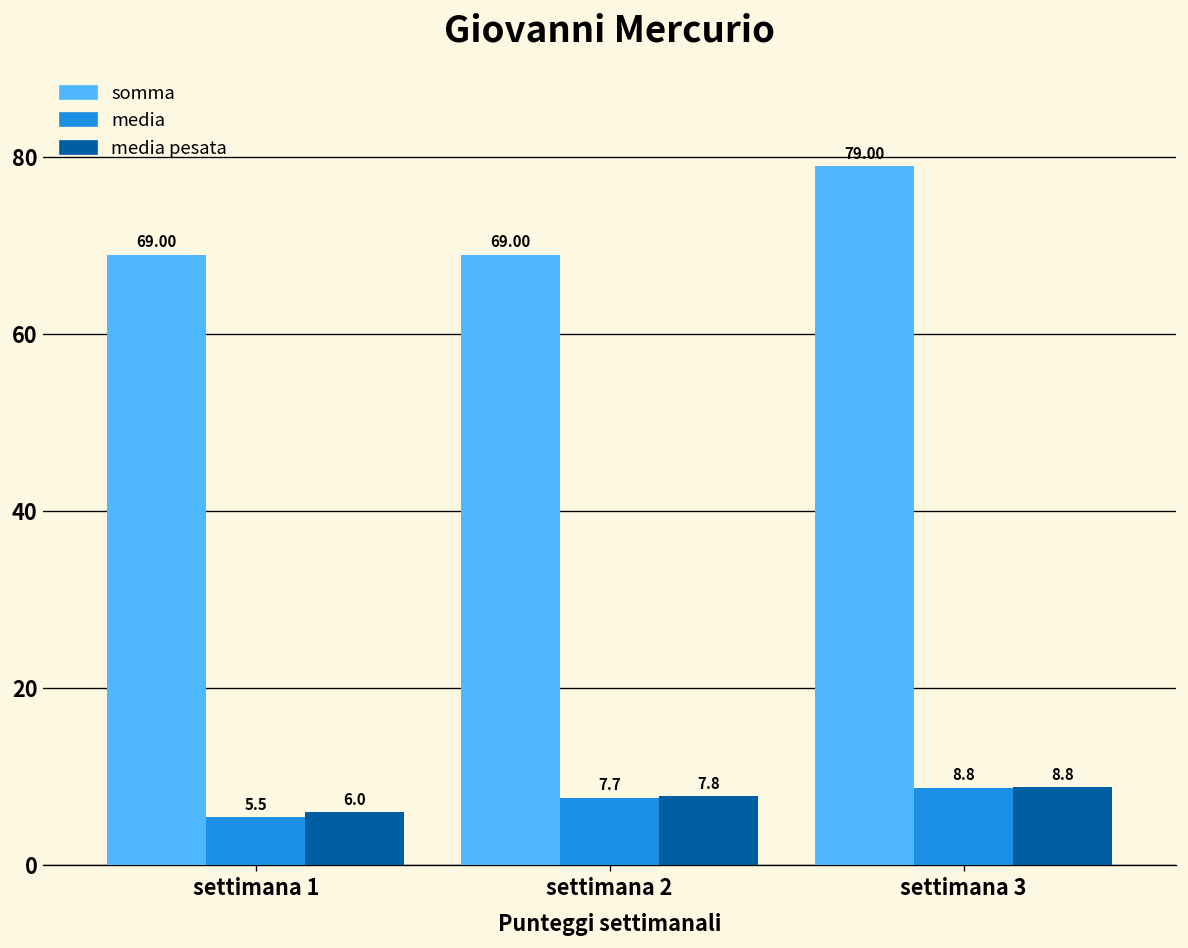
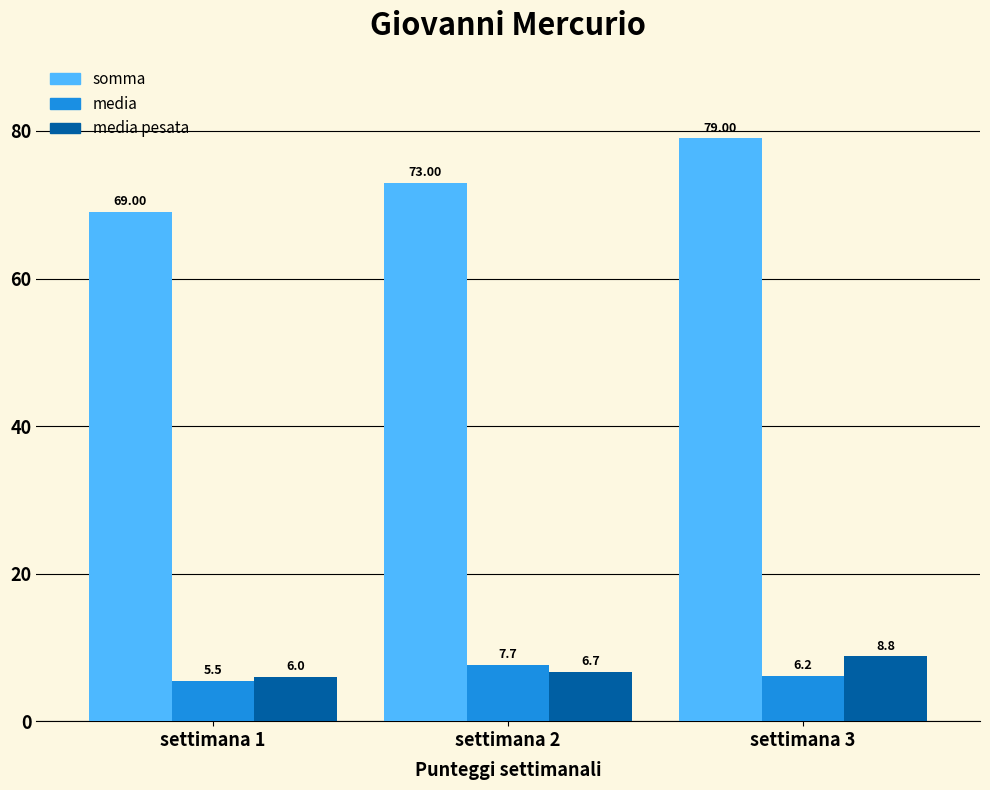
somma, settimana 2: 69.00 -> 73.00
media pesata, settimana 2: 7.8 -> 6.7
media, settimana 3: 8.8 -> 6.2
